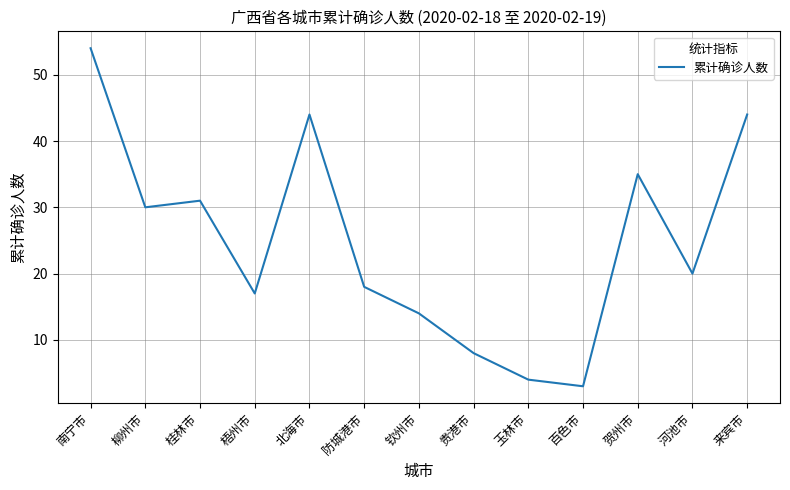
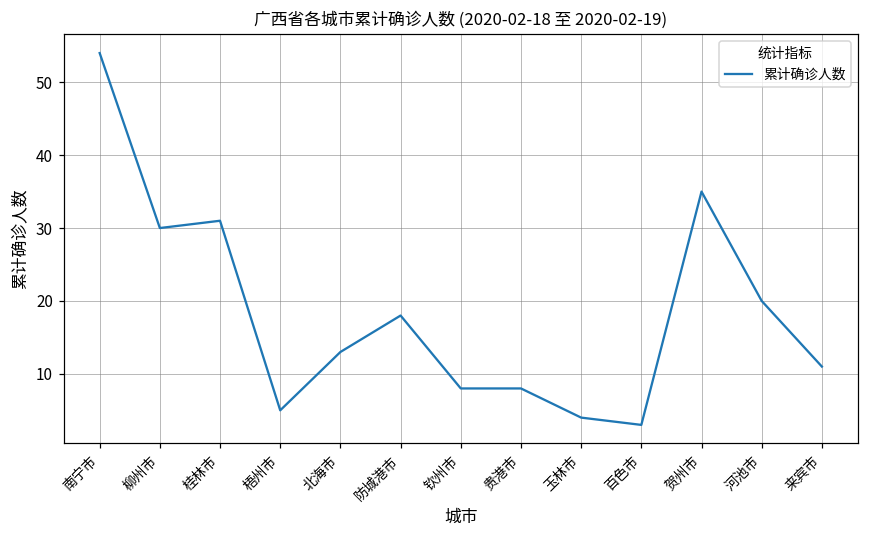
梧州市: 17 -> 5
北海市: 44 -> 13
钦州市: 14 -> 8
来宾市: 44 -> 11
